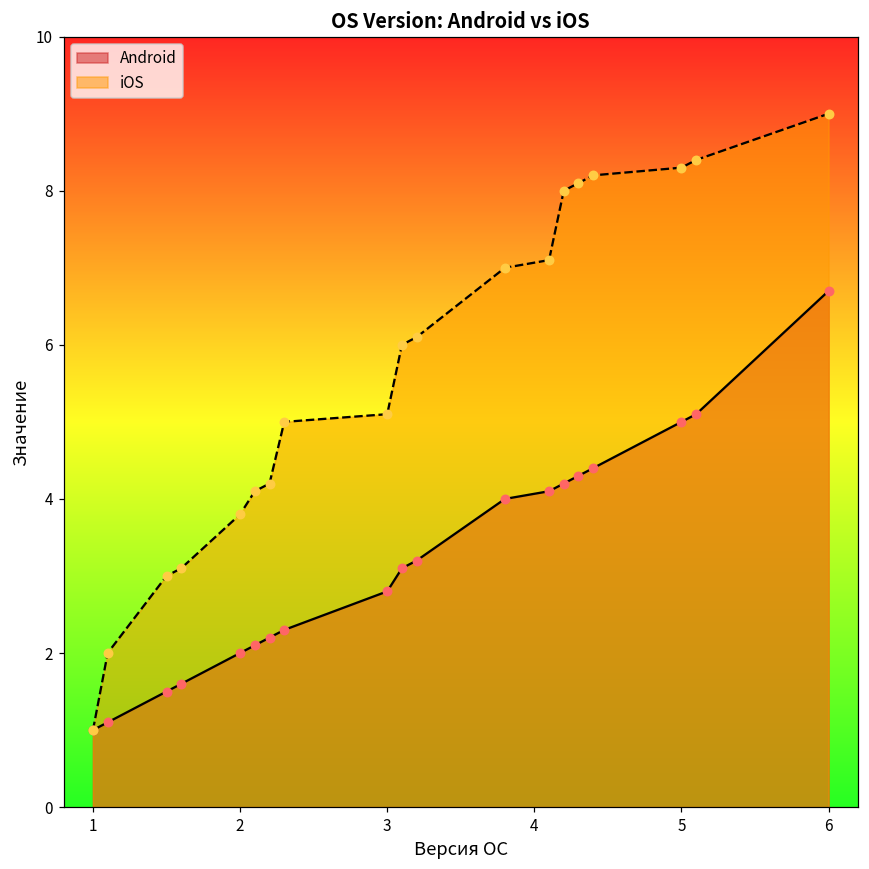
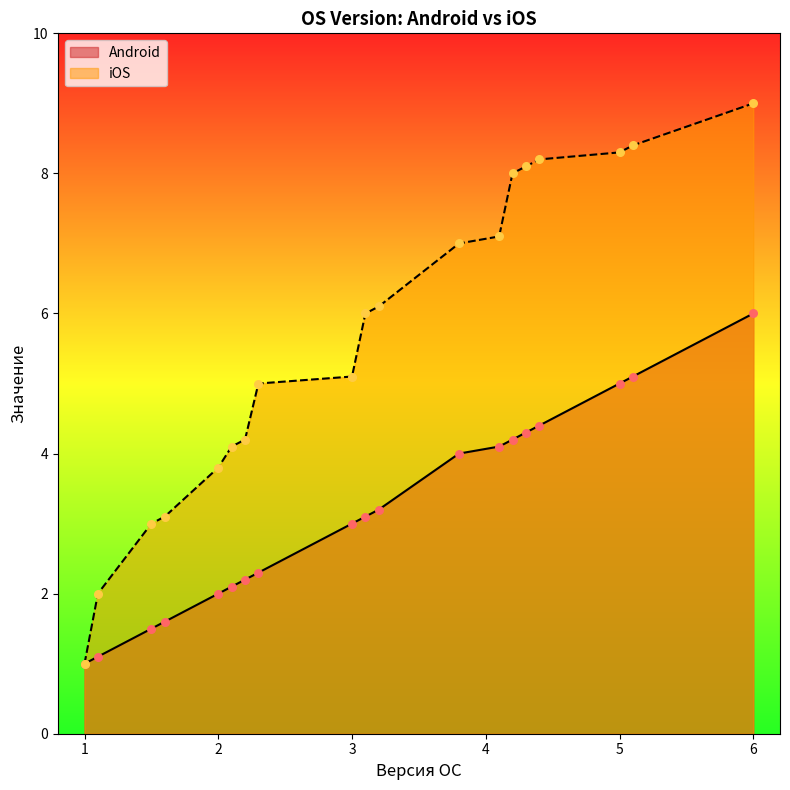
Android, 3: 2.8 -> 3.0
Android, 6: 6.7 -> 6.0
